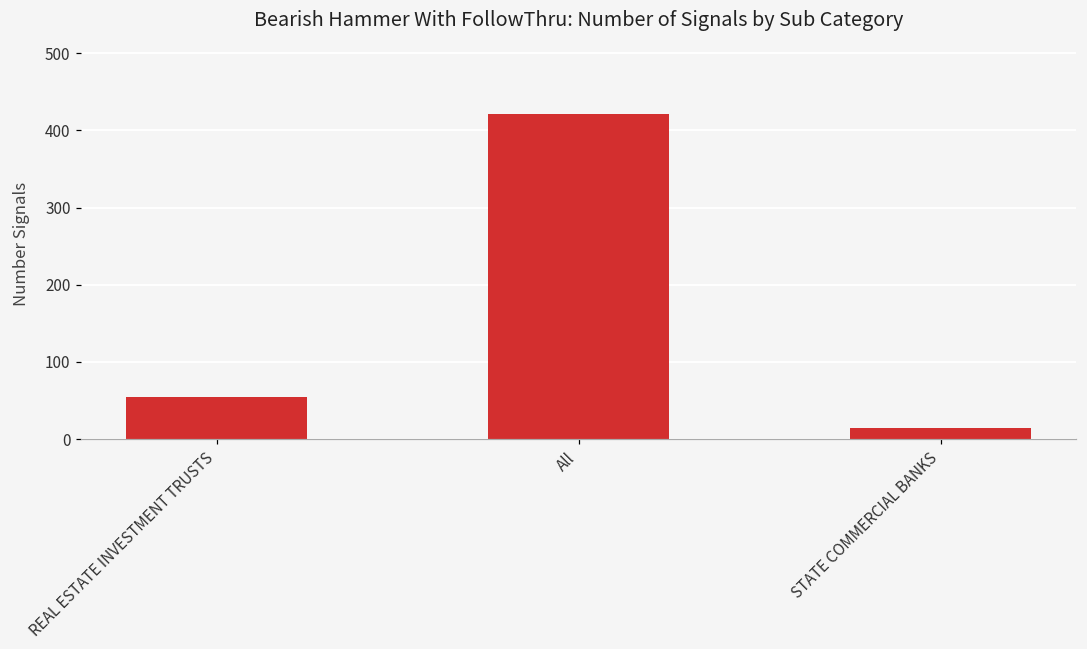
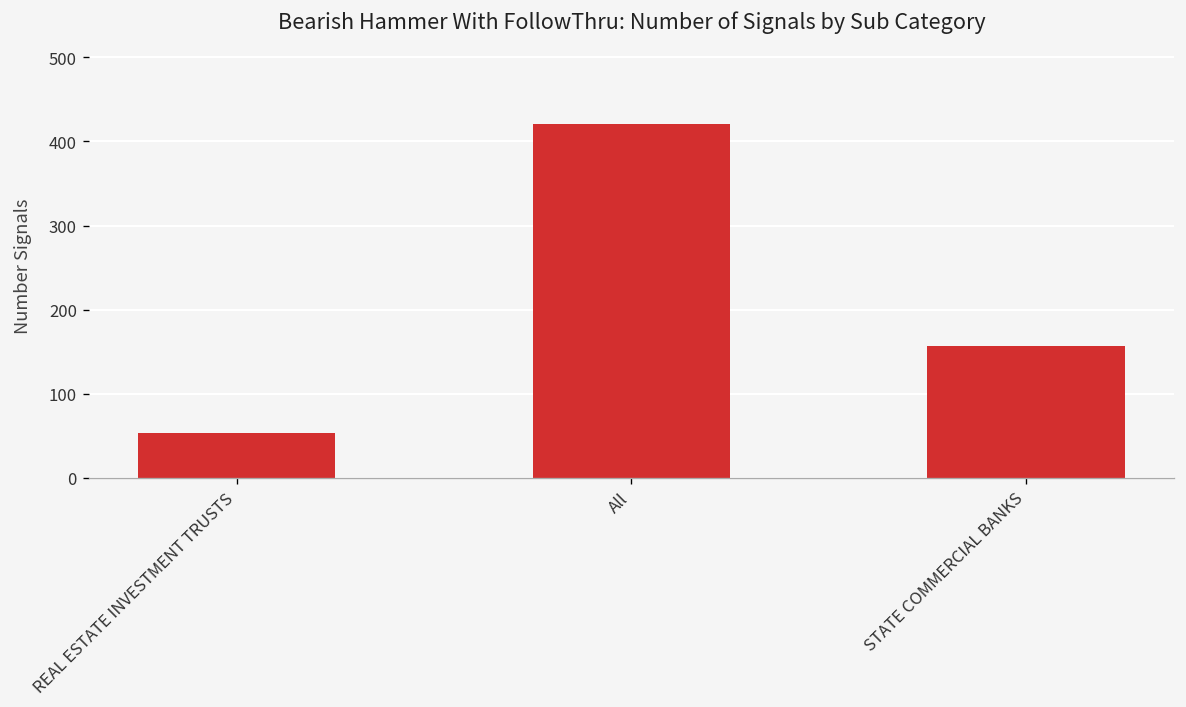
STATE COMMERCIAL BANKS: 20 -> 160
